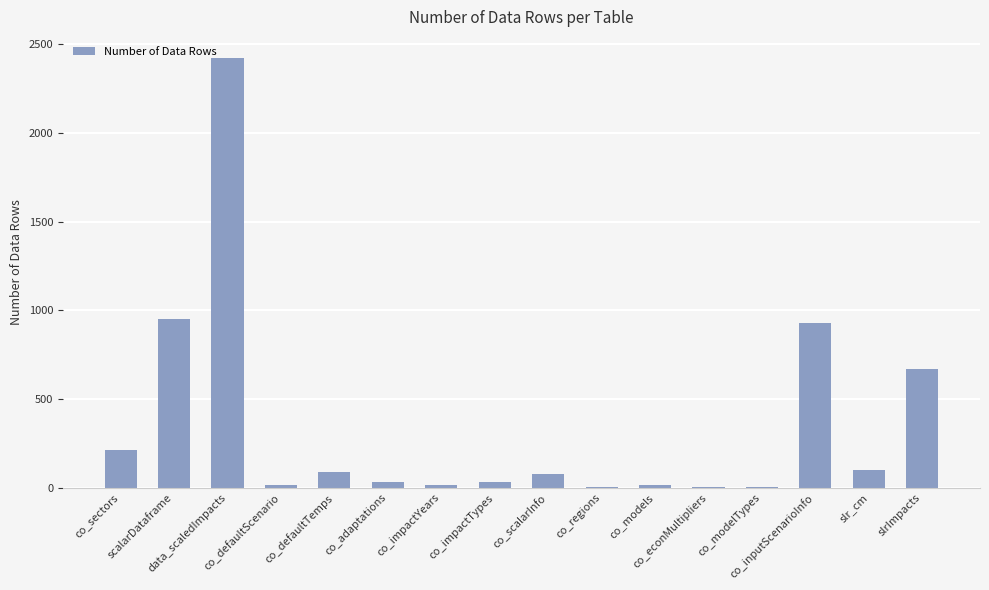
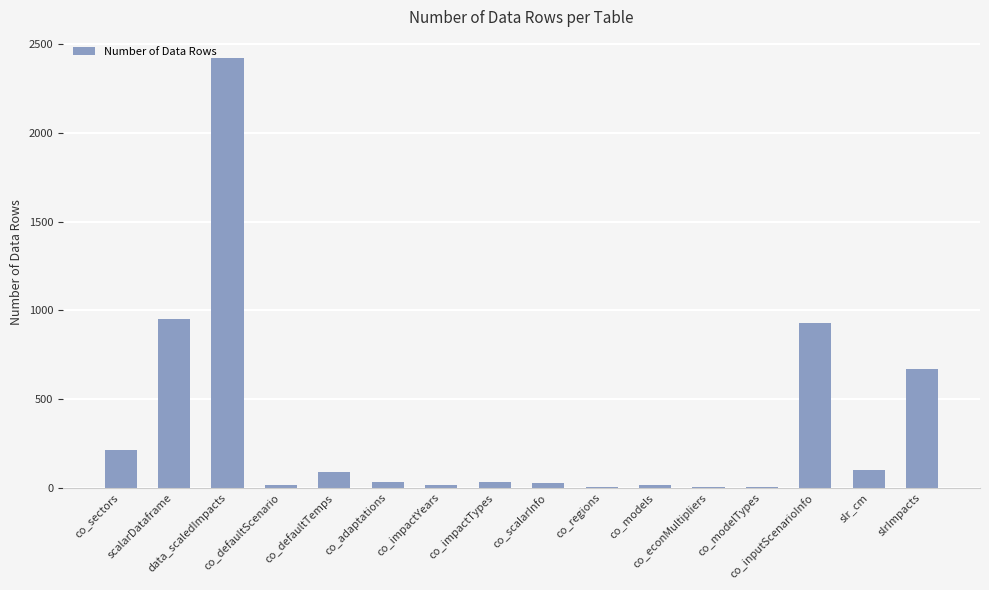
co_scalarInfo: 80 -> 30
